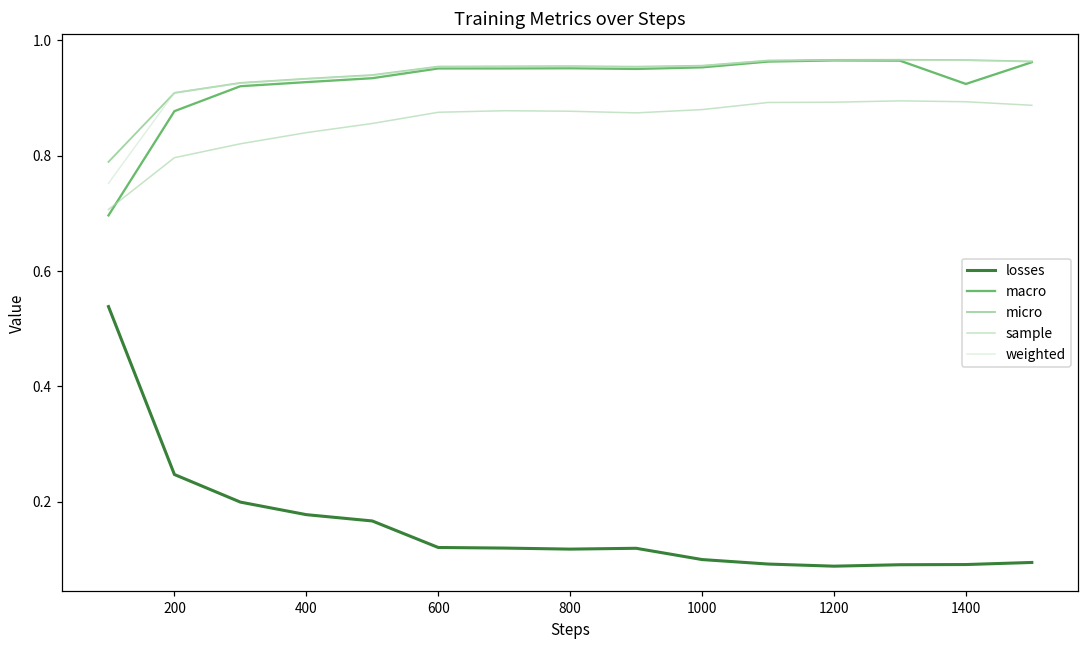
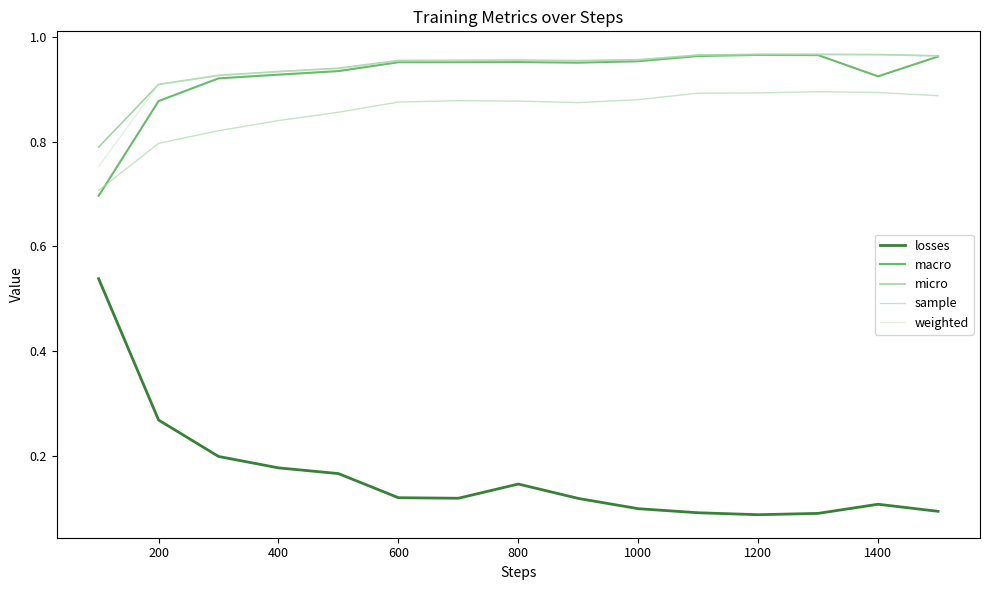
losses, 200: 0.25 -> 0.27
losses, 800: 0.12 -> 0.15
losses, 1400: 0.09 -> 0.11
